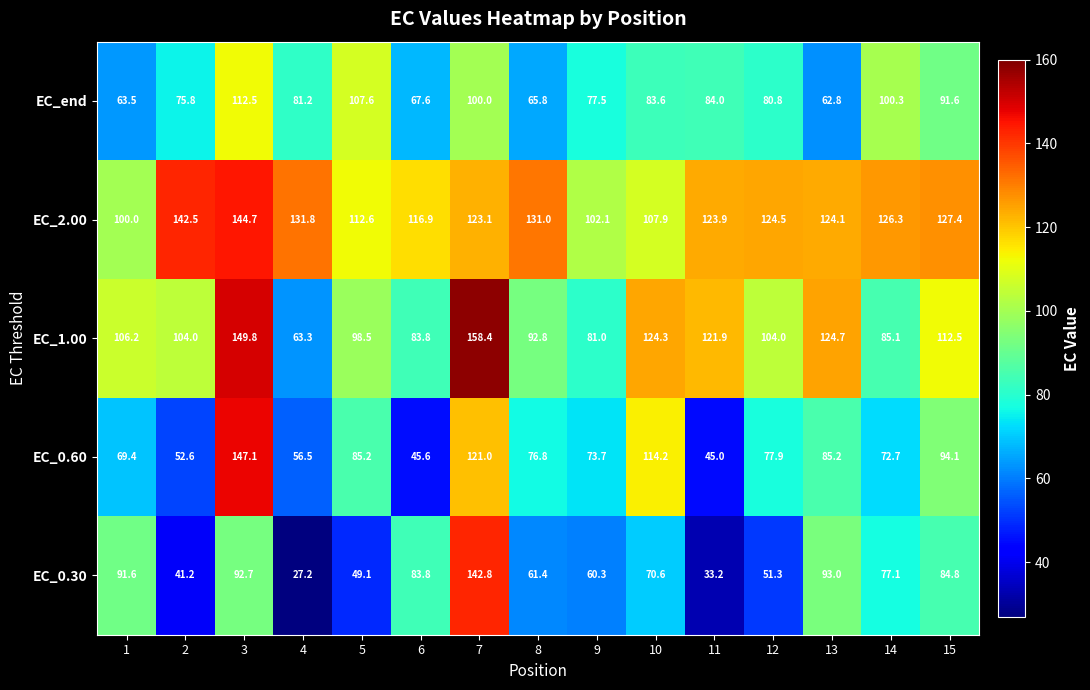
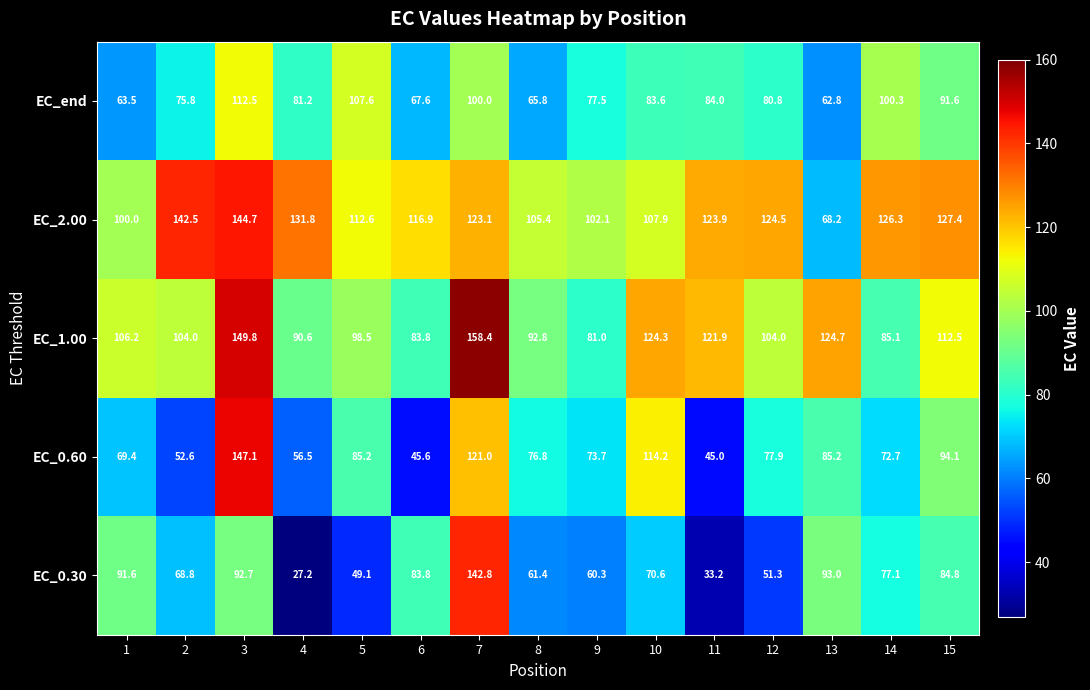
EC_2.00, 8: 131.0 -> 105.4
EC_2.00, 13: 124.1 -> 68.2
EC_1.00, 4: 63.3 -> 90.6
EC_0.30, 2: 41.2 -> 68.8
